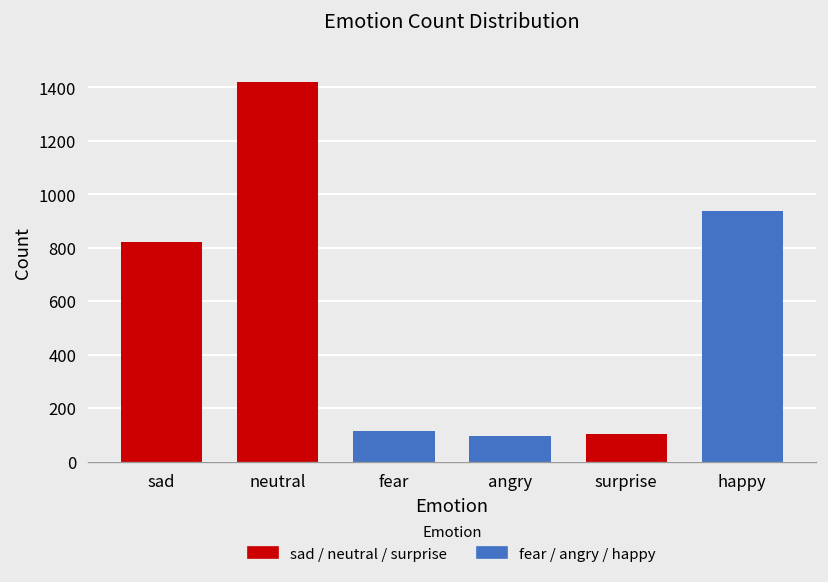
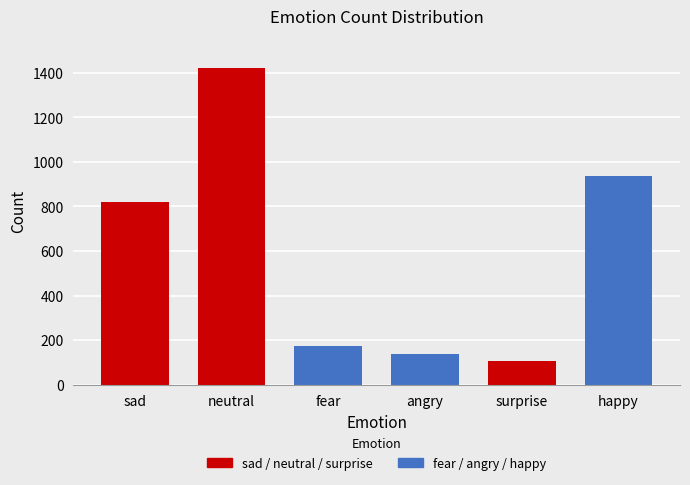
fear: 120 -> 170
angry: 100 -> 140
